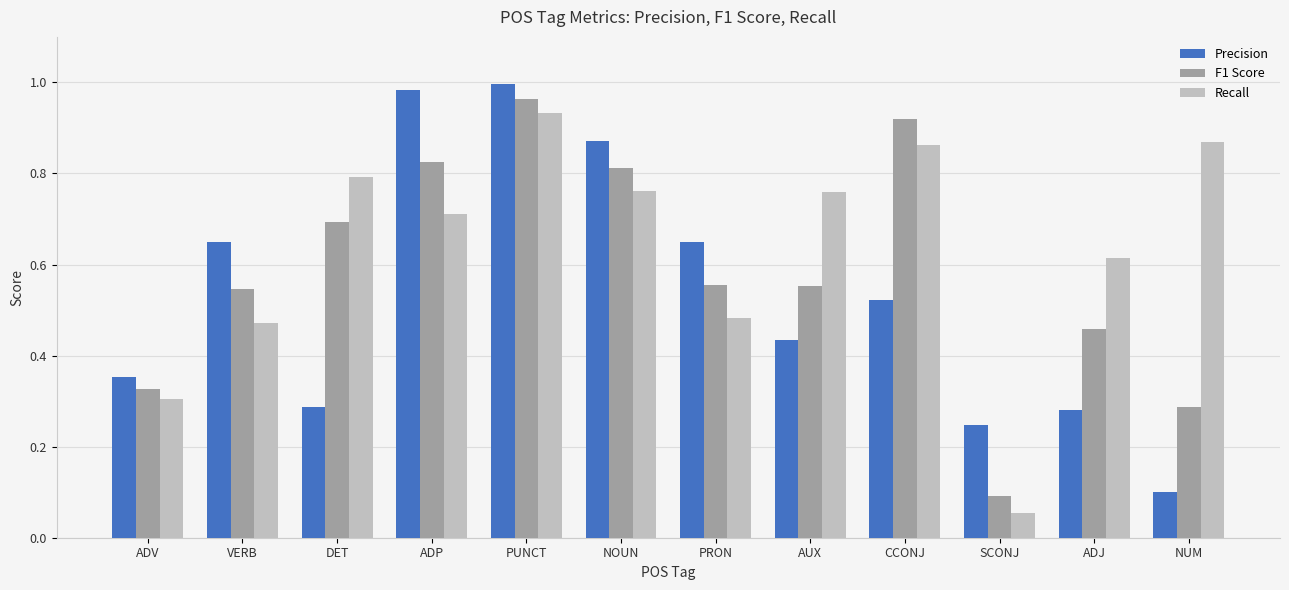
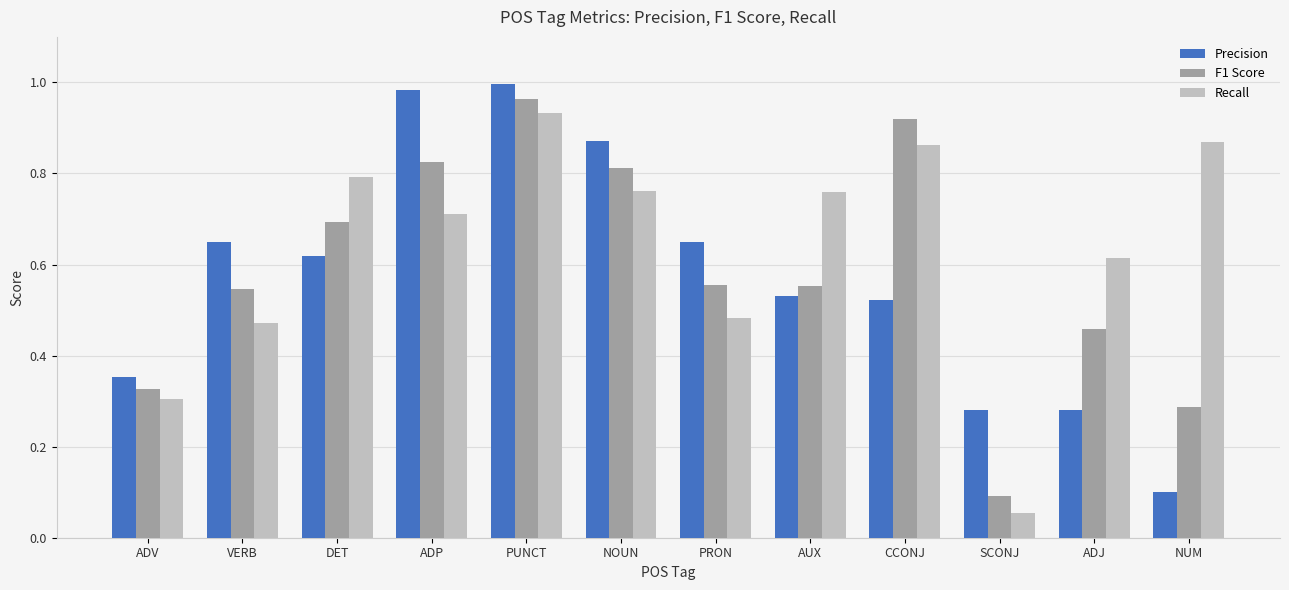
Precision, DET: 0.29 -> 0.62
Precision, AUX: 0.43 -> 0.53
Precision, SCONJ: 0.25 -> 0.28
